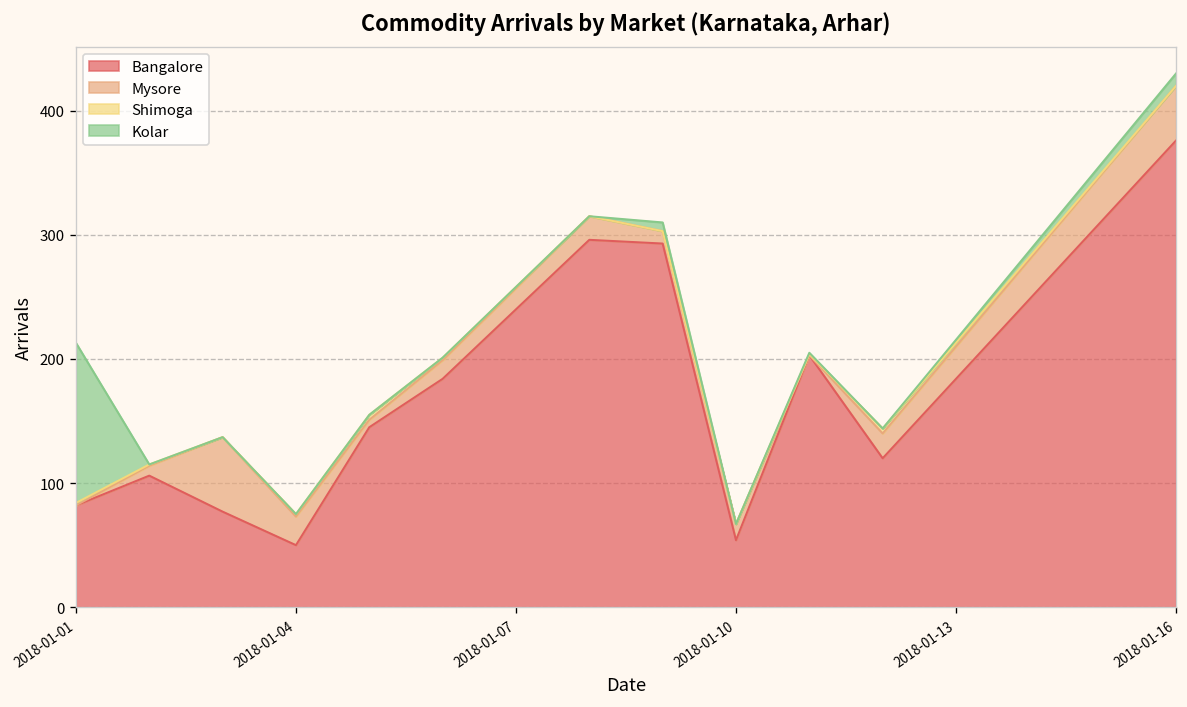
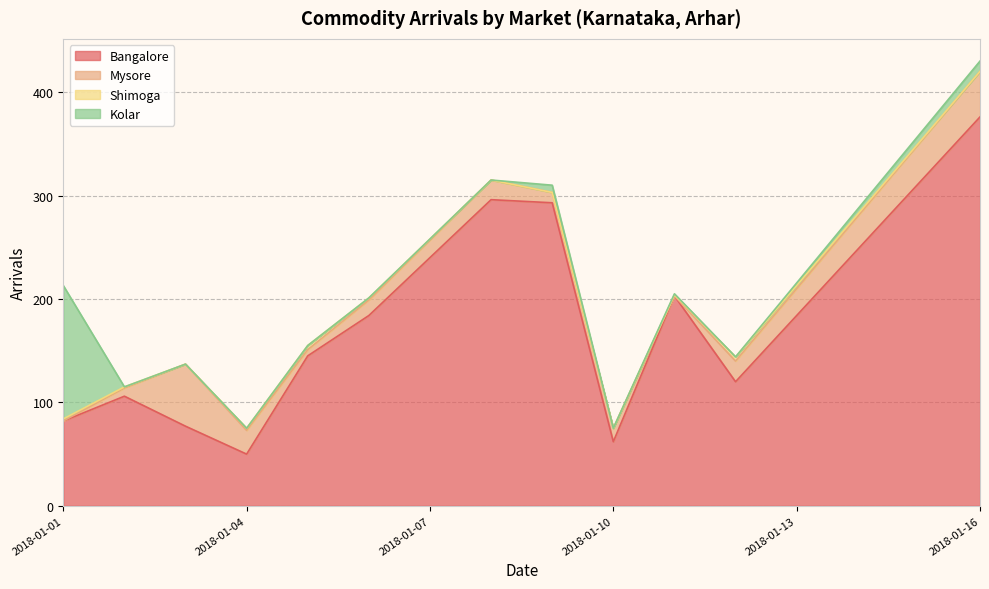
Bangalore, 2018-01-10: 54 -> 62
